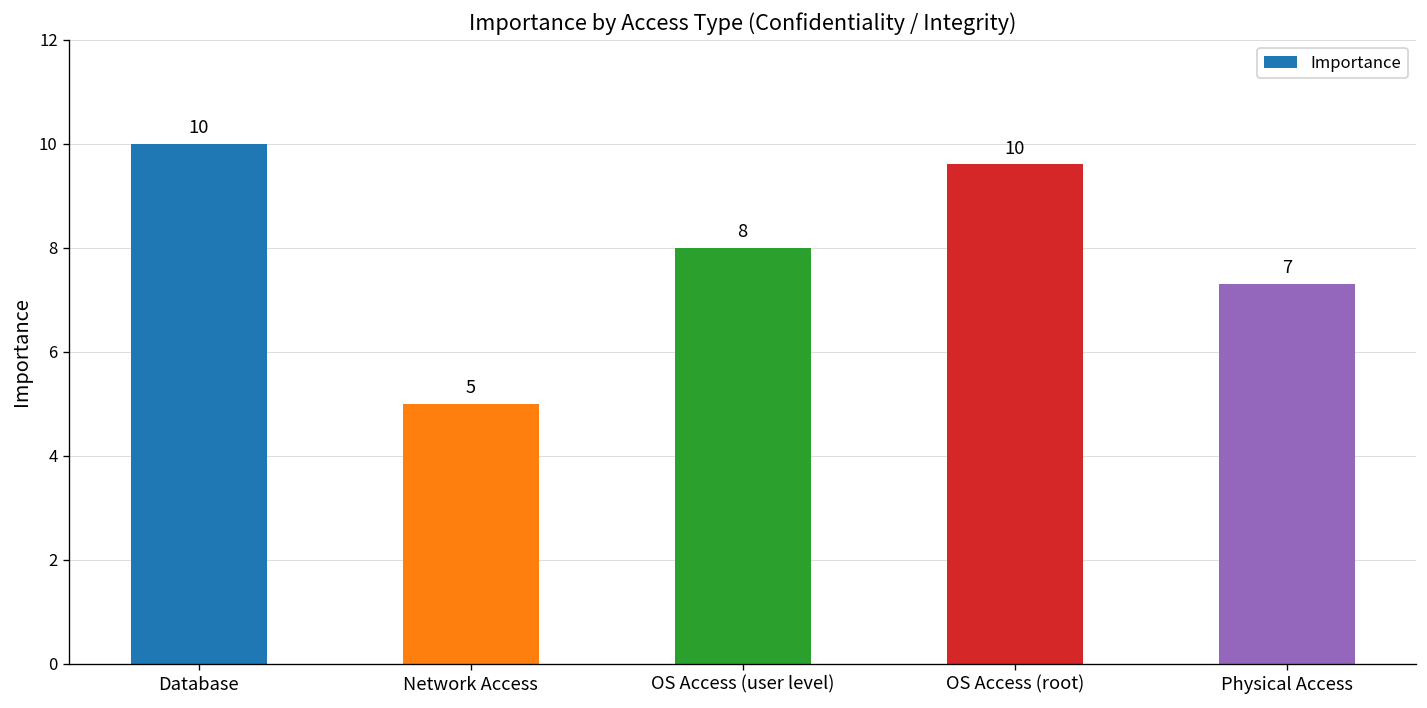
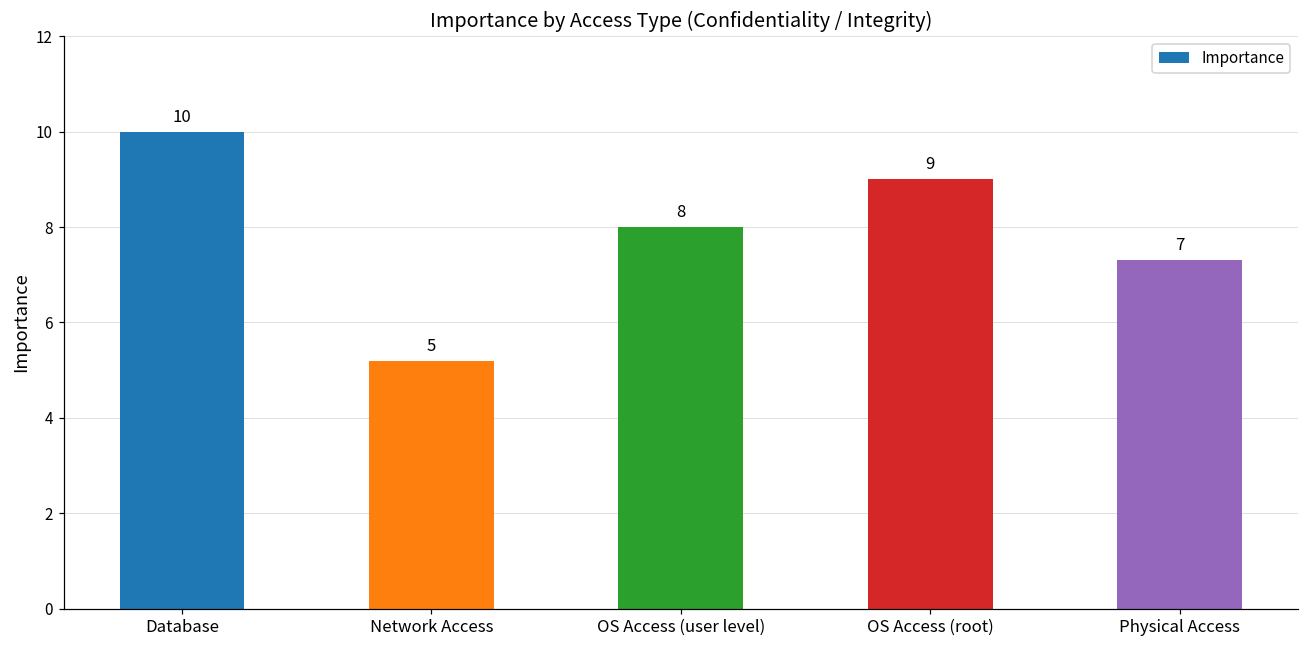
Network Access: 5.0 -> 5.2
OS Access (root): 10 -> 9
